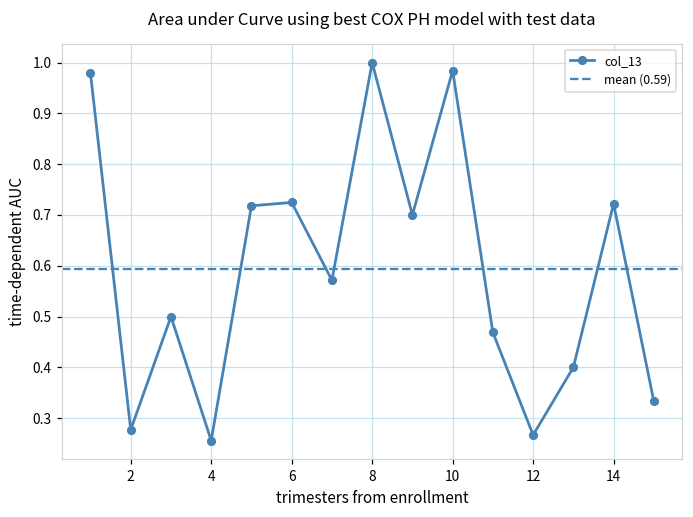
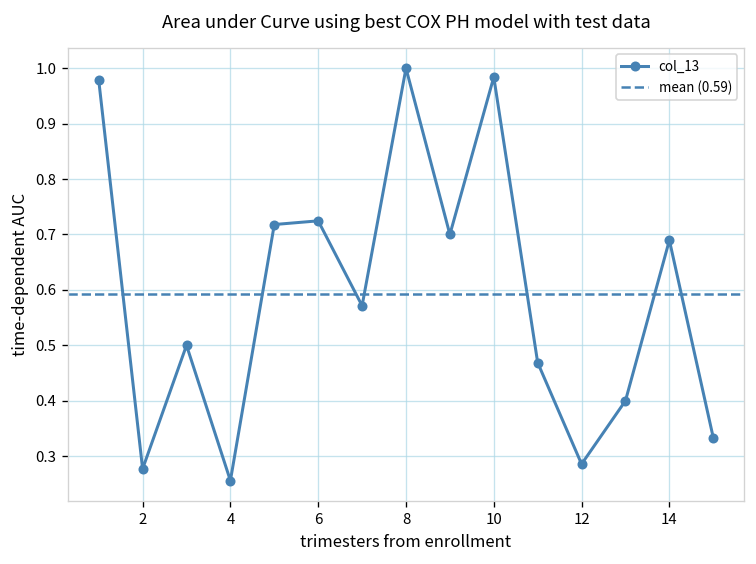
12: 0.27 -> 0.29
14: 0.72 -> 0.69
